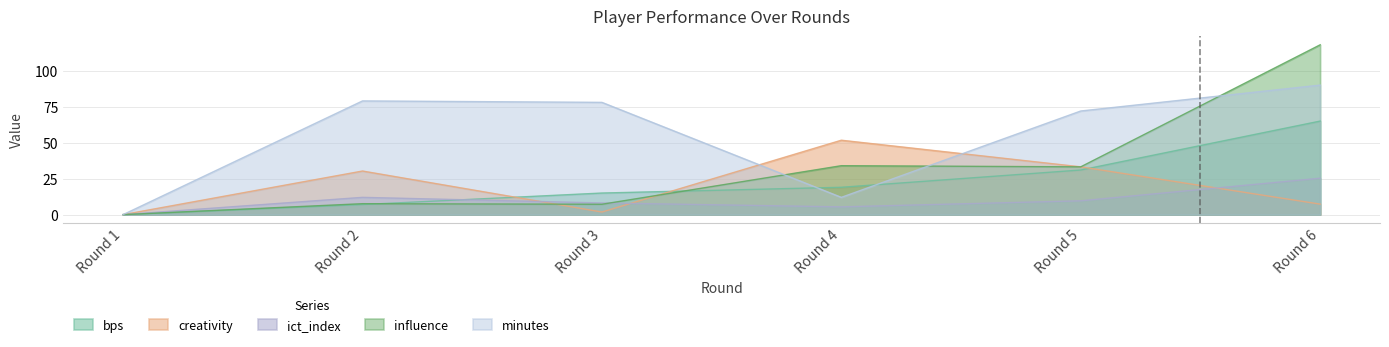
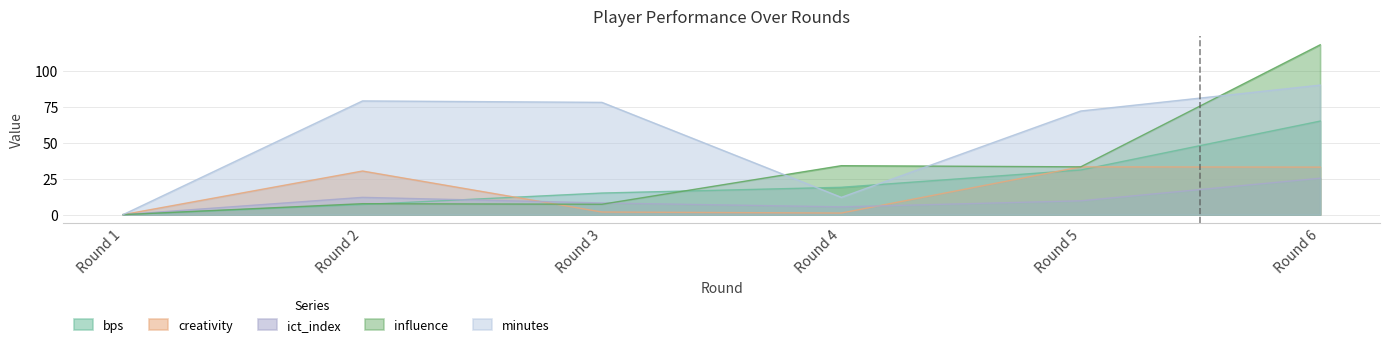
creativity, Round 4: 52 -> 1
creativity, Round 6: 7 -> 33
